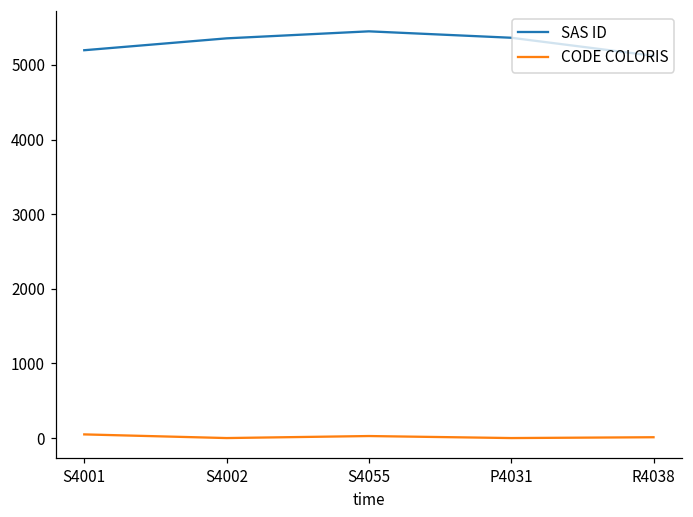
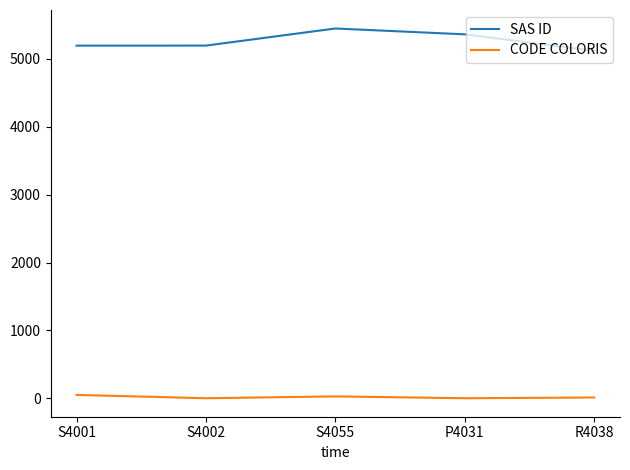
SAS ID, S4002: 5400 -> 5200
